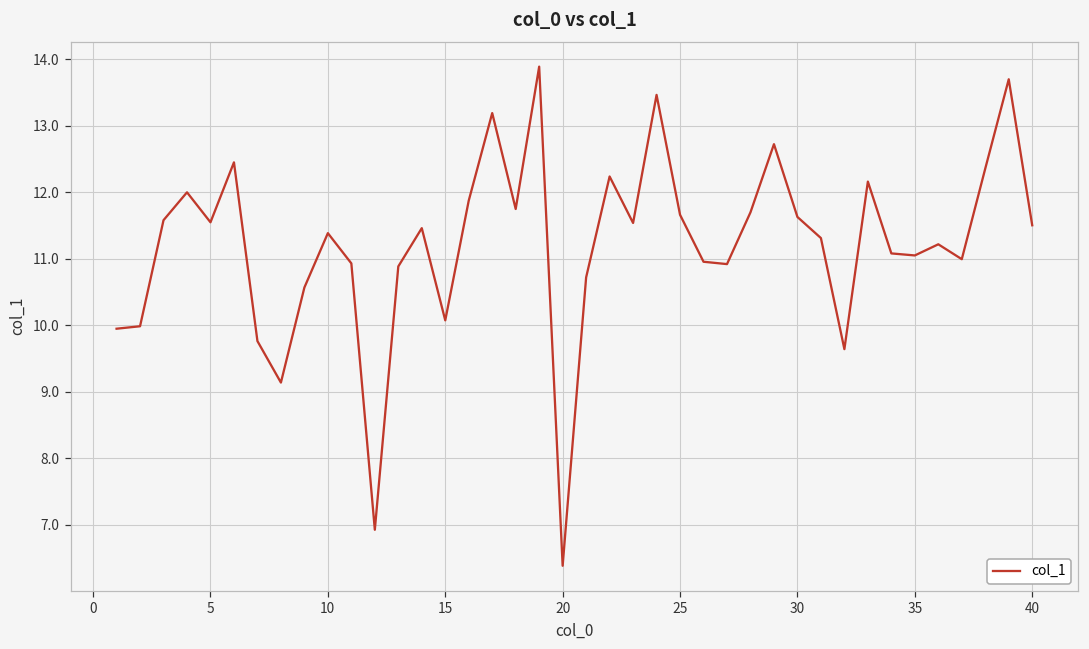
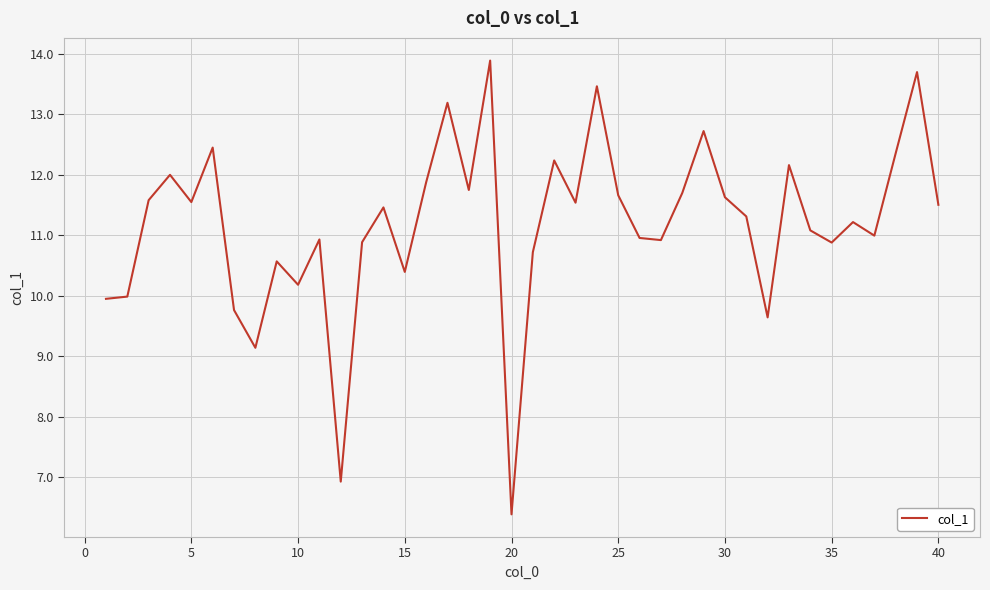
10: 11.4 -> 10.2
15: 10.1 -> 10.4
35: 11.0 -> 10.9
